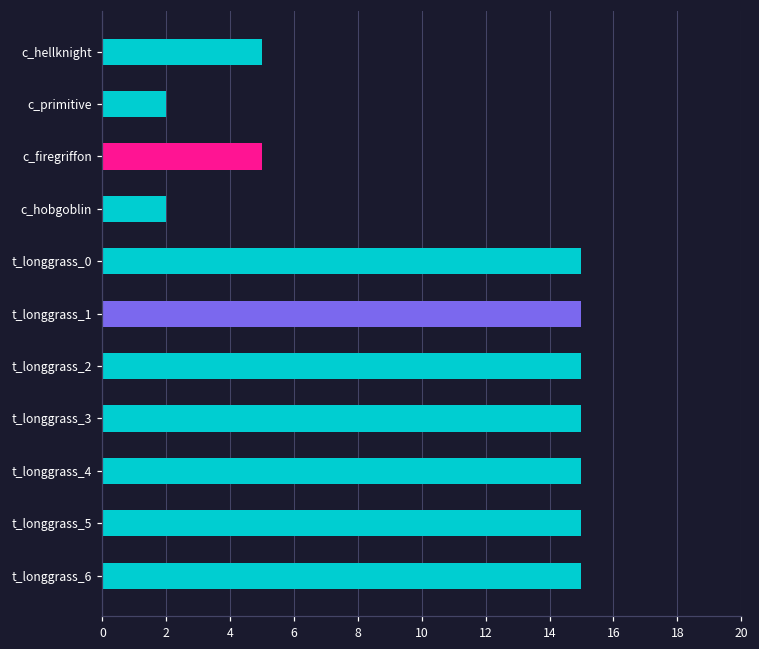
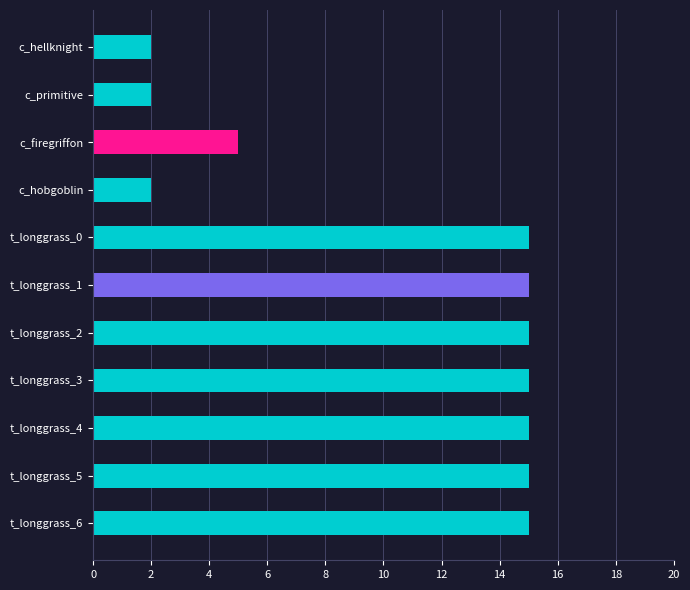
c_hellknight: 5 -> 2
